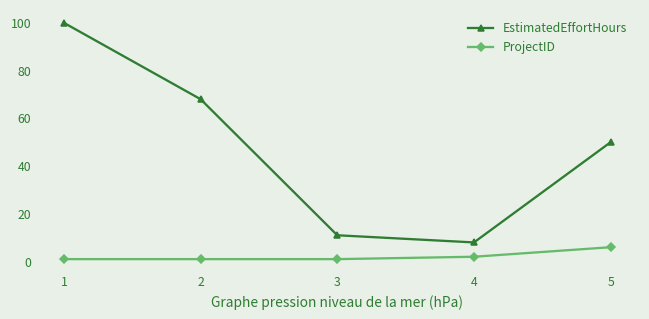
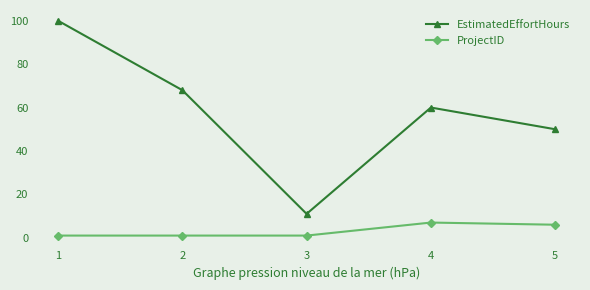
EstimatedEffortHours, 4: 8 -> 60
ProjectID, 4: 2 -> 7
